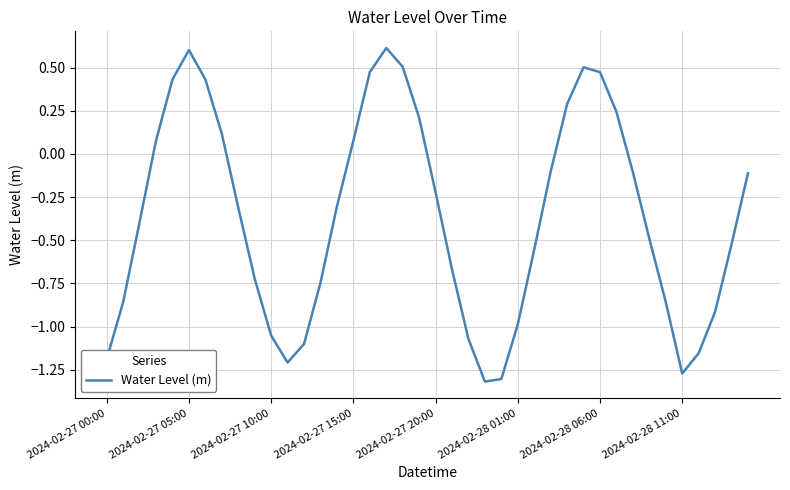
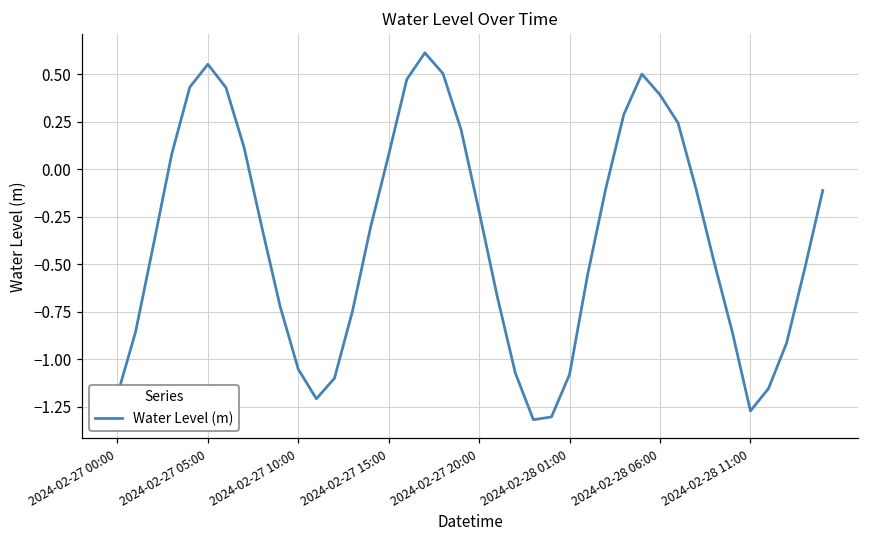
2024-02-27 05:00: 0.60 -> 0.55
2024-02-28 01:00: -0.99 -> -1.08
2024-02-28 06:00: 0.47 -> 0.39
